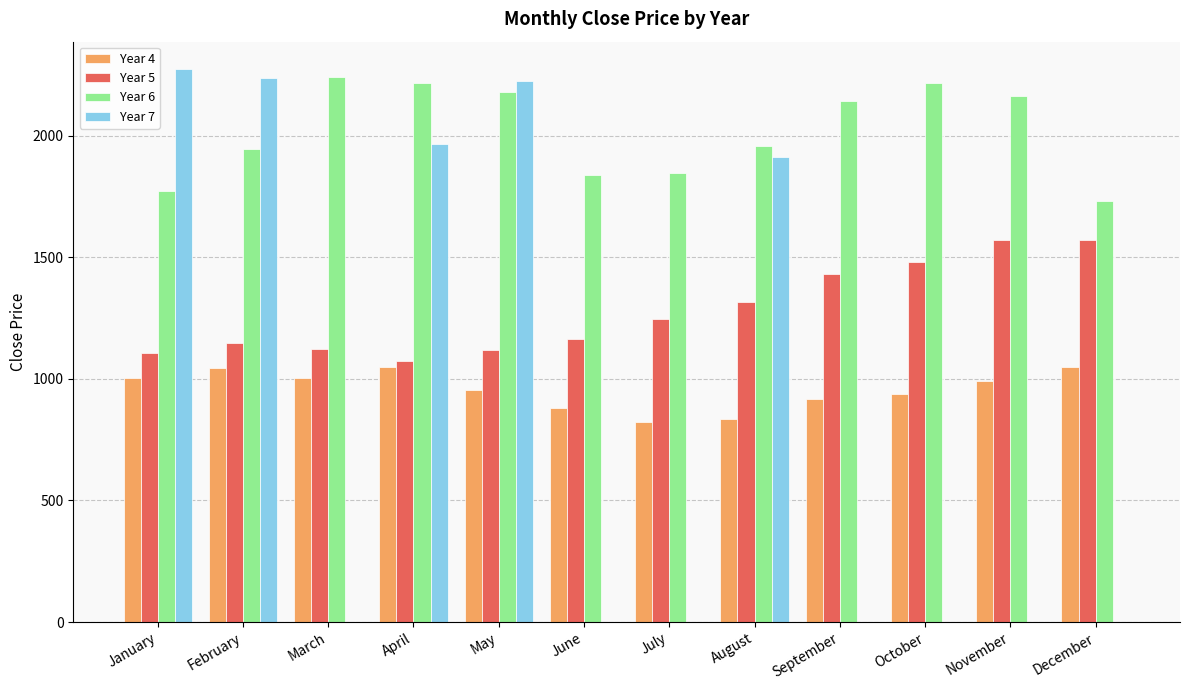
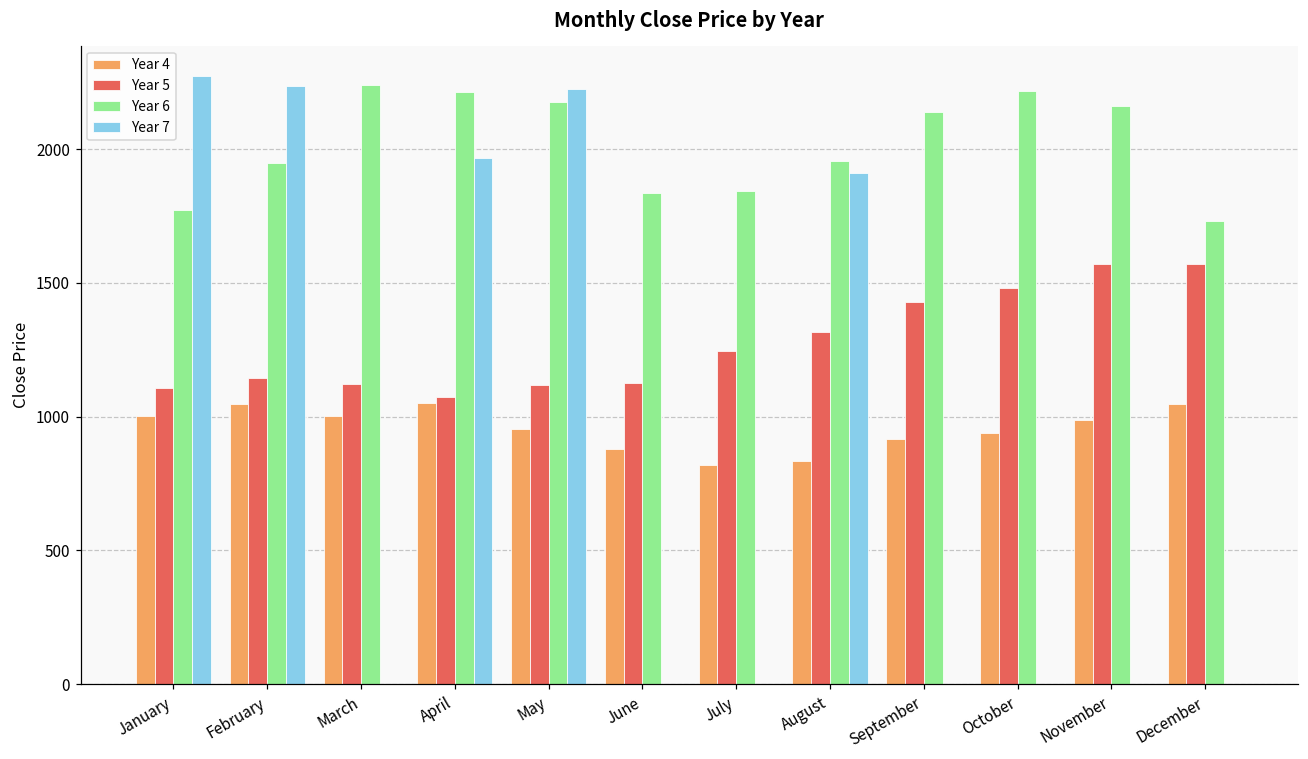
Year 5, June: 1160 -> 1130
